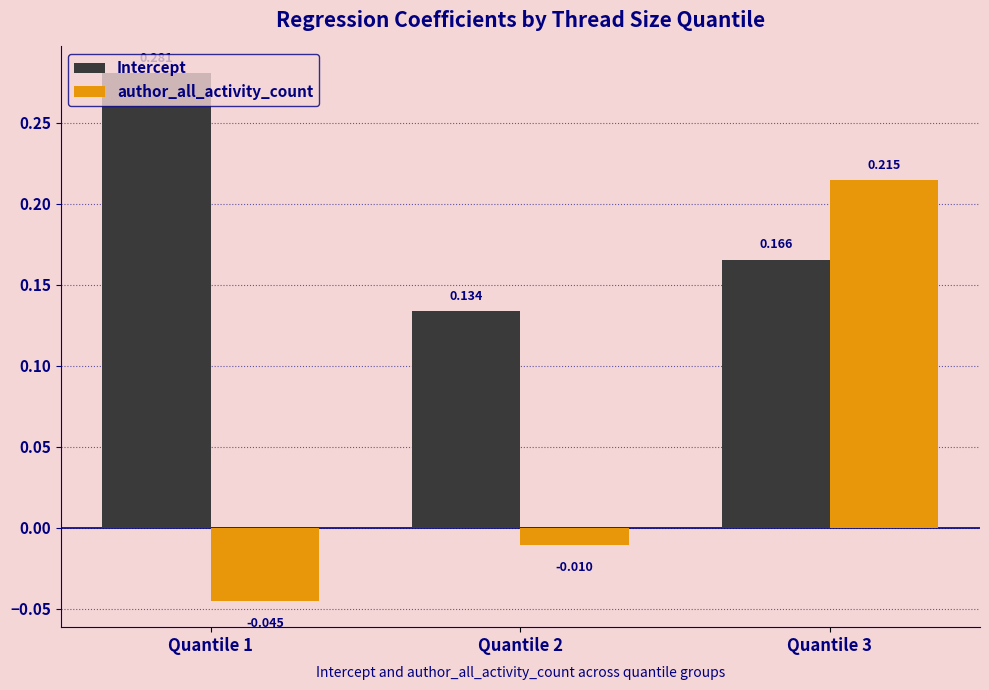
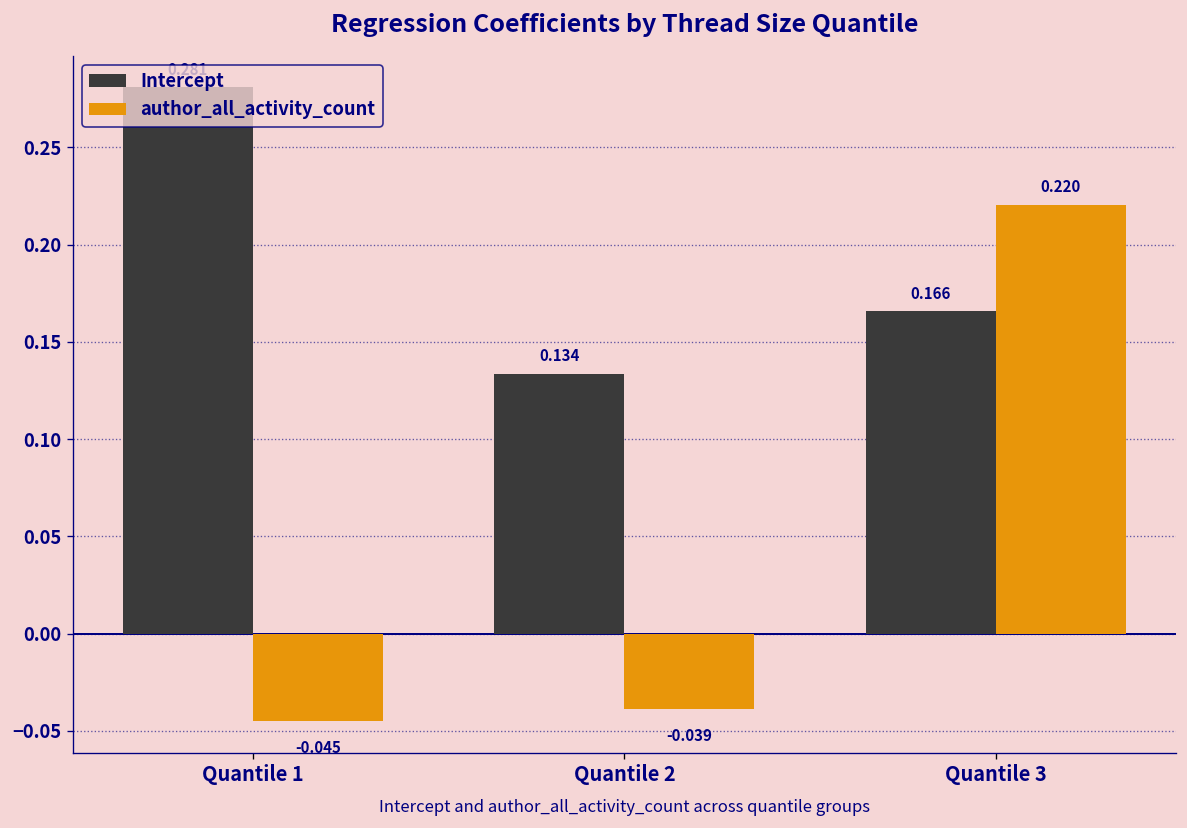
author_all_activity_count, Quantile 2: -0.010 -> -0.039
author_all_activity_count, Quantile 3: 0.215 -> 0.220
